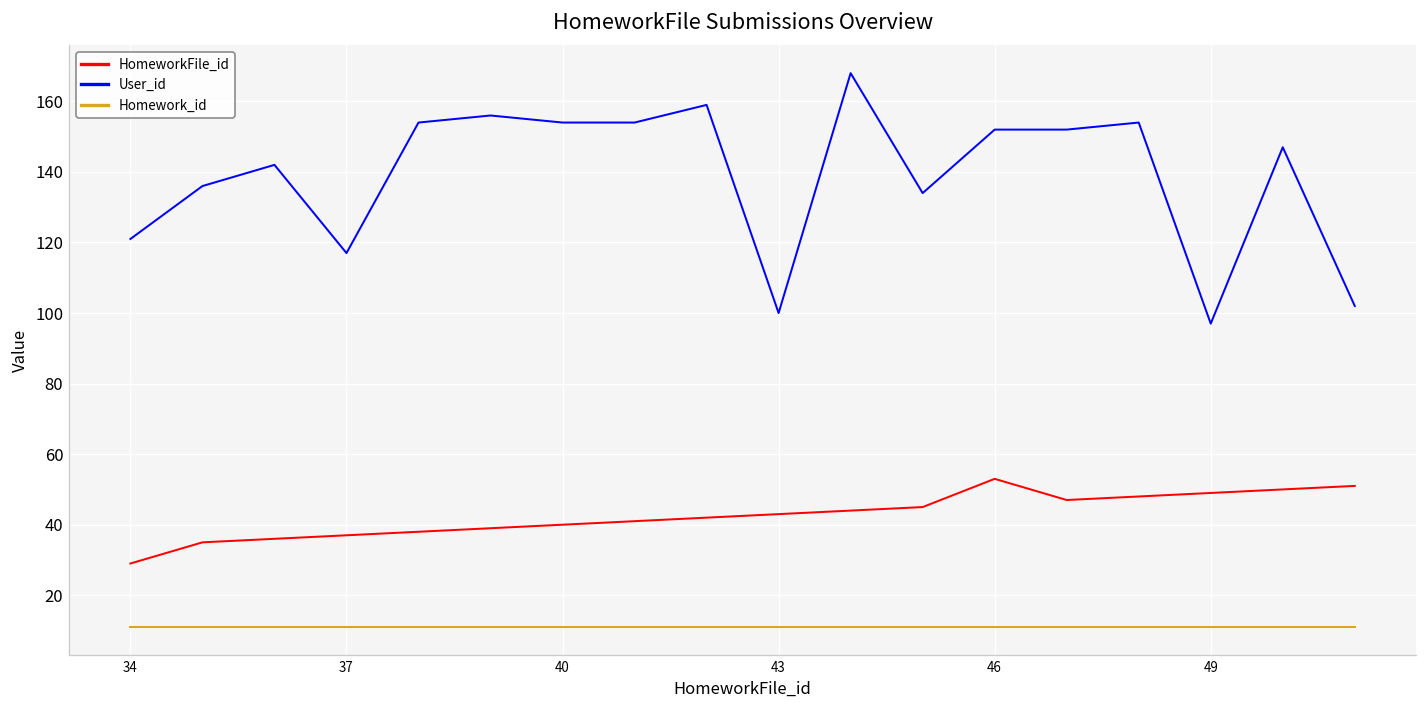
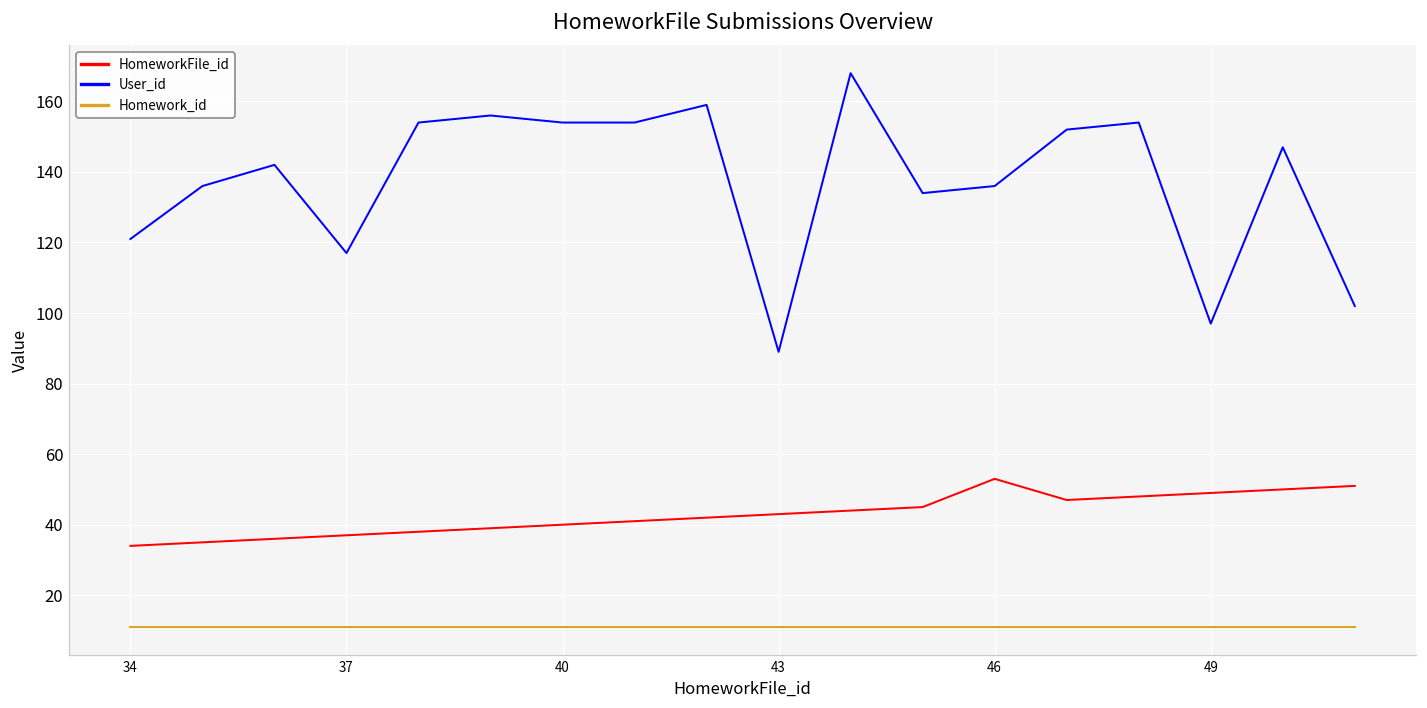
HomeworkFile_id, 34: 29 -> 34
User_id, 43: 100 -> 89
User_id, 46: 152 -> 136
